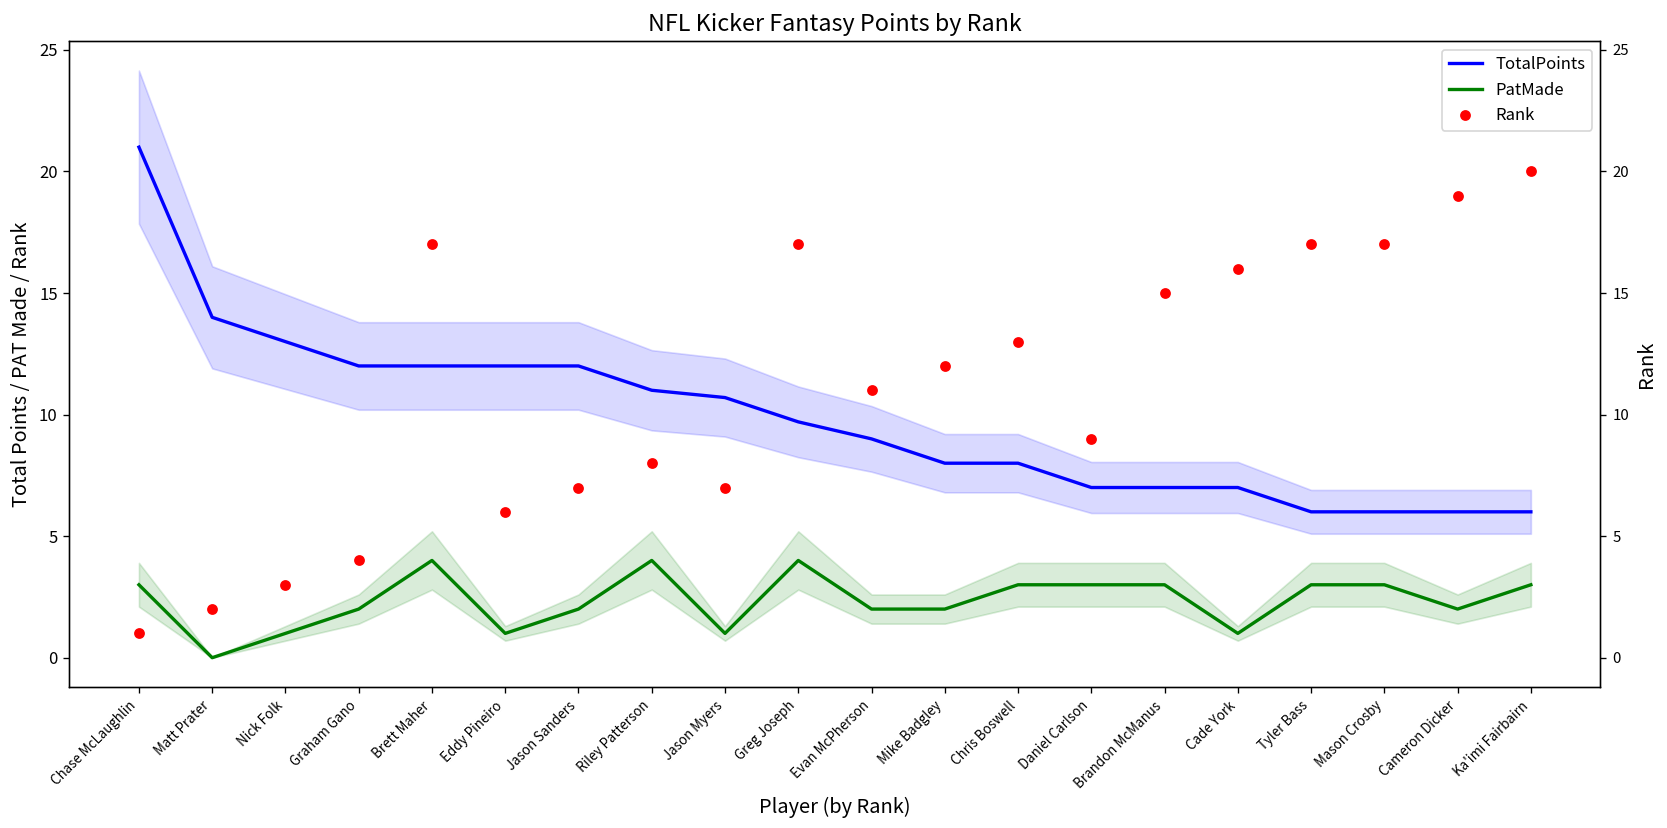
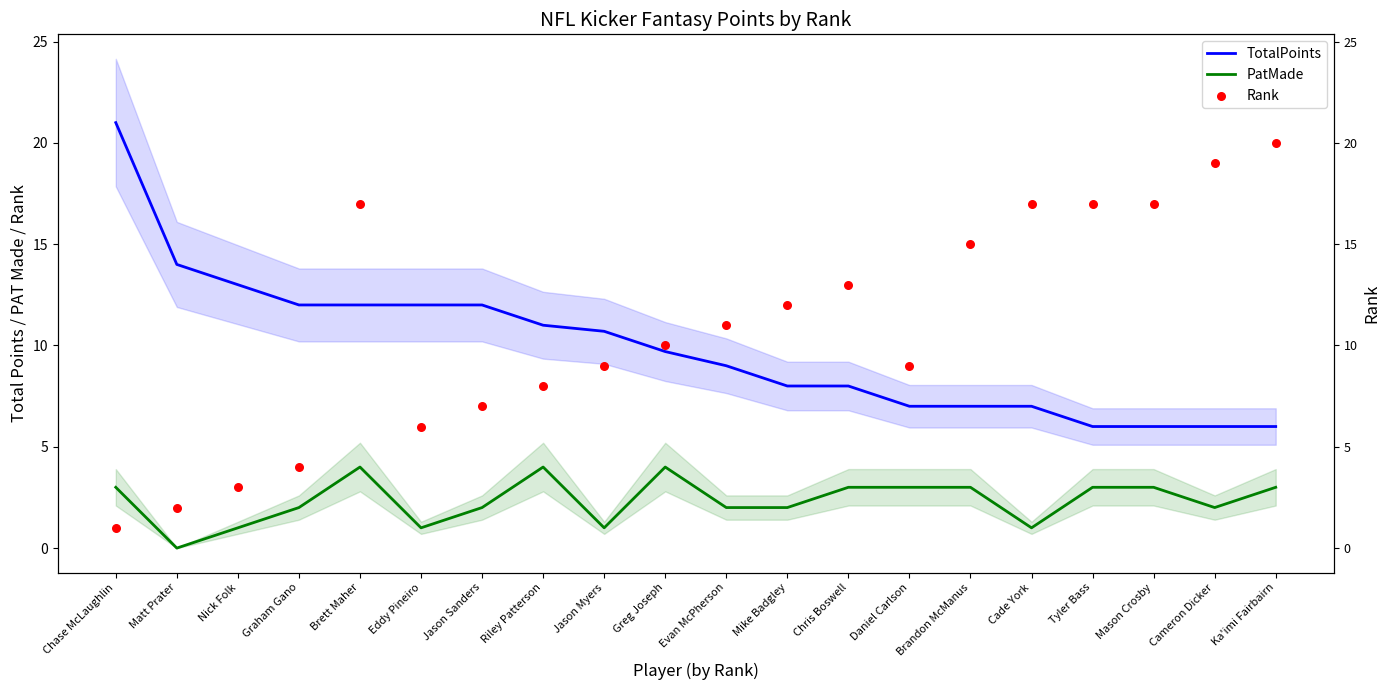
Rank, Jason Myers: 7 -> 9
Rank, Greg Joseph: 17 -> 10
Rank, Cade York: 16 -> 17
